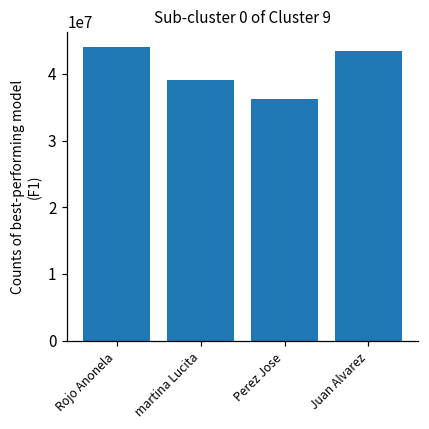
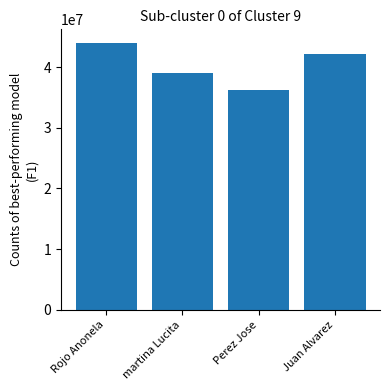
Juan Alvarez: 43000000 -> 42000000
